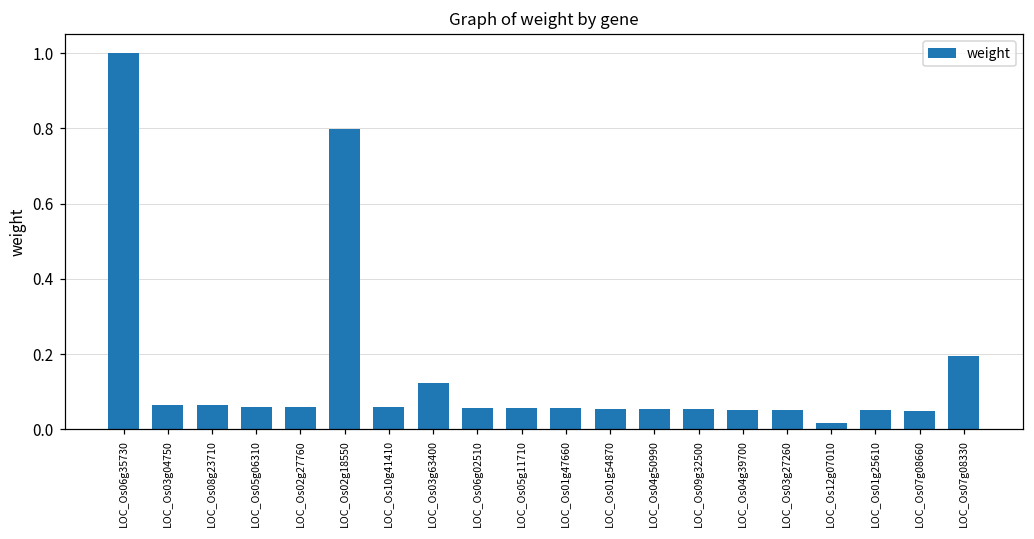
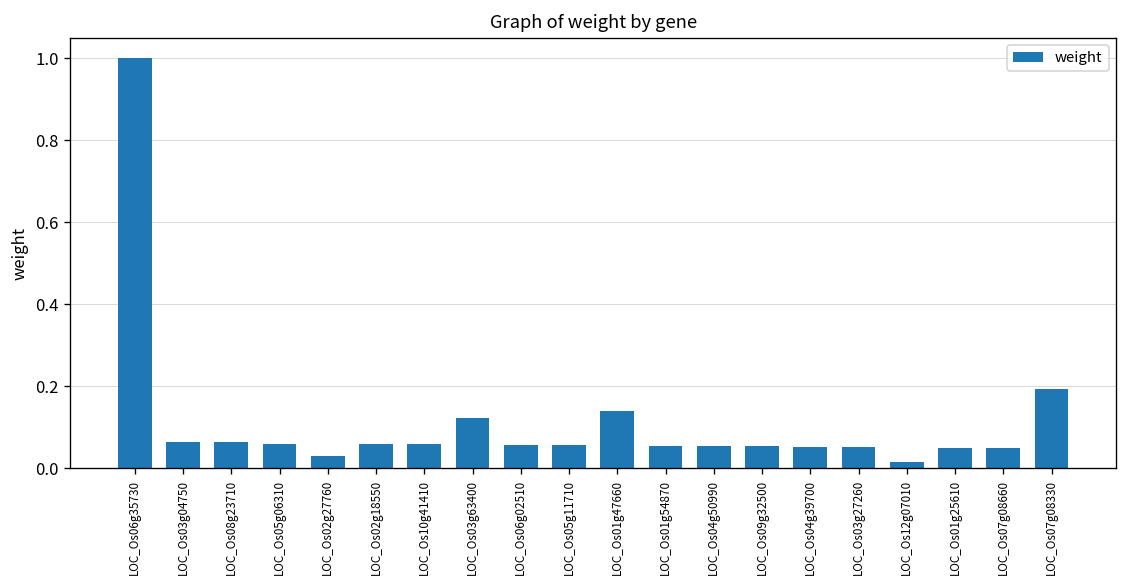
LOC_Os02g27760: 0.06 -> 0.03
LOC_Os02g18550: 0.80 -> 0.06
LOC_Os01g47660: 0.06 -> 0.14
